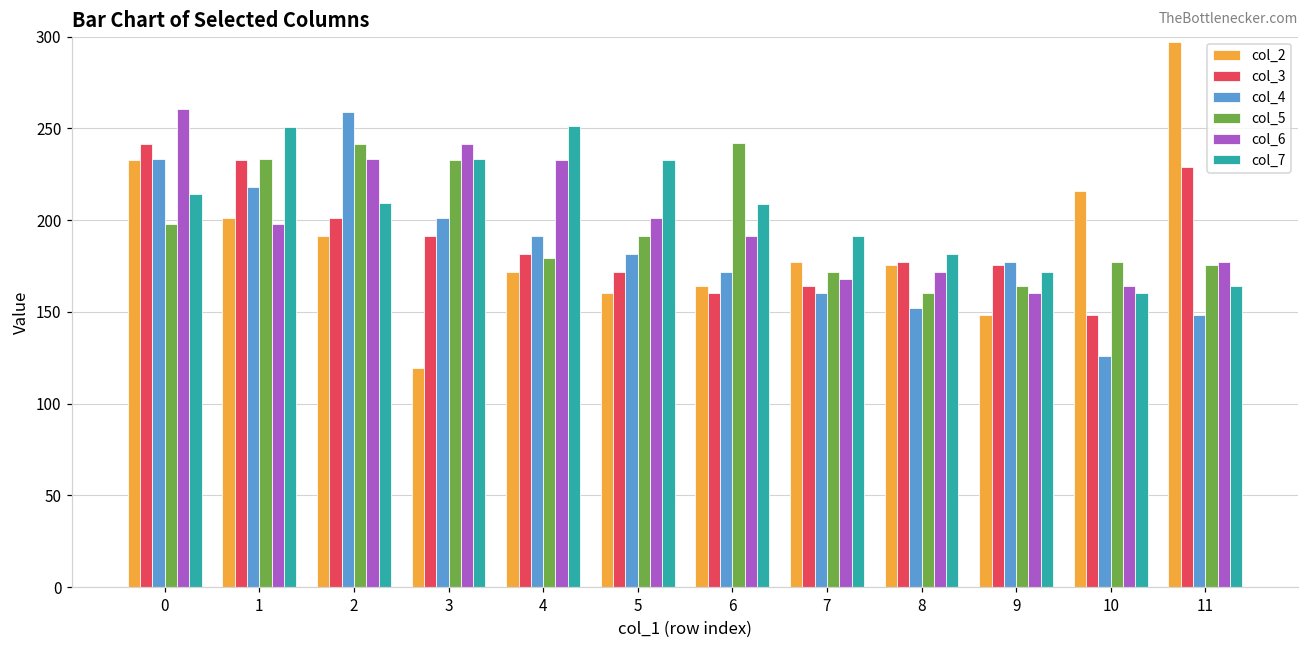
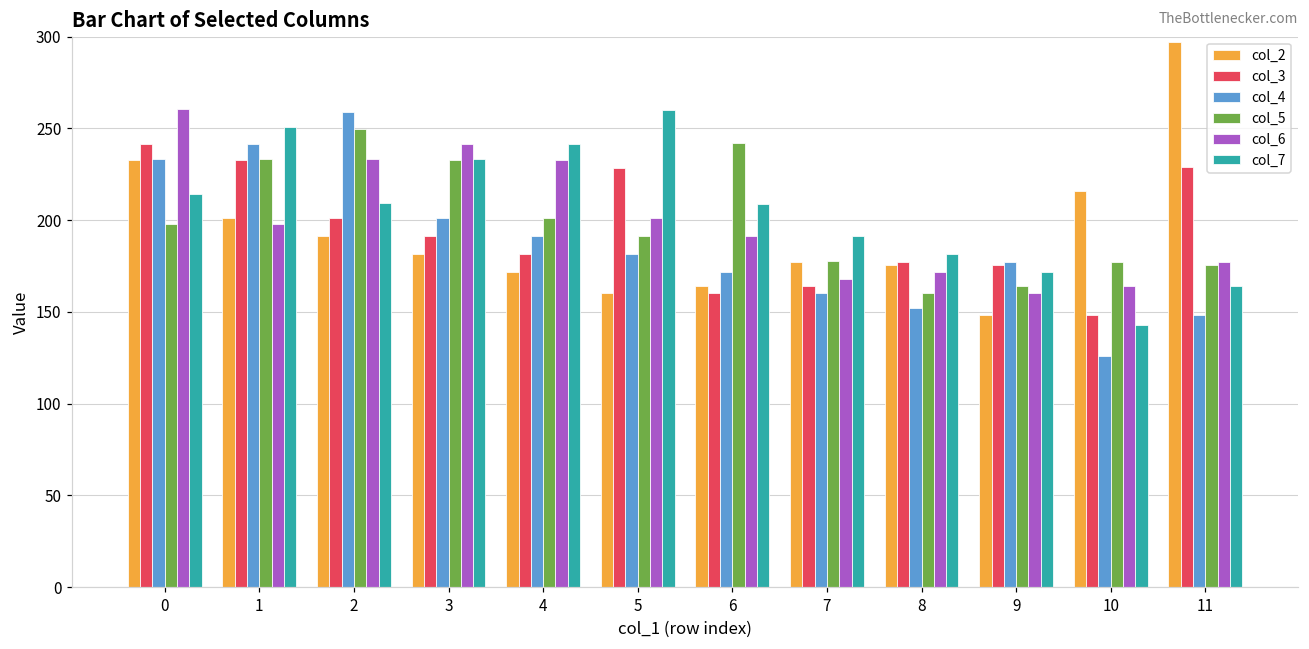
col_4, 1: 218 -> 241
col_5, 2: 241 -> 250
col_2, 3: 119 -> 182
col_5, 4: 179 -> 201
col_7, 4: 251 -> 241
col_3, 5: 172 -> 228
col_7, 5: 233 -> 260
col_5, 7: 172 -> 178
col_7, 10: 160 -> 143
